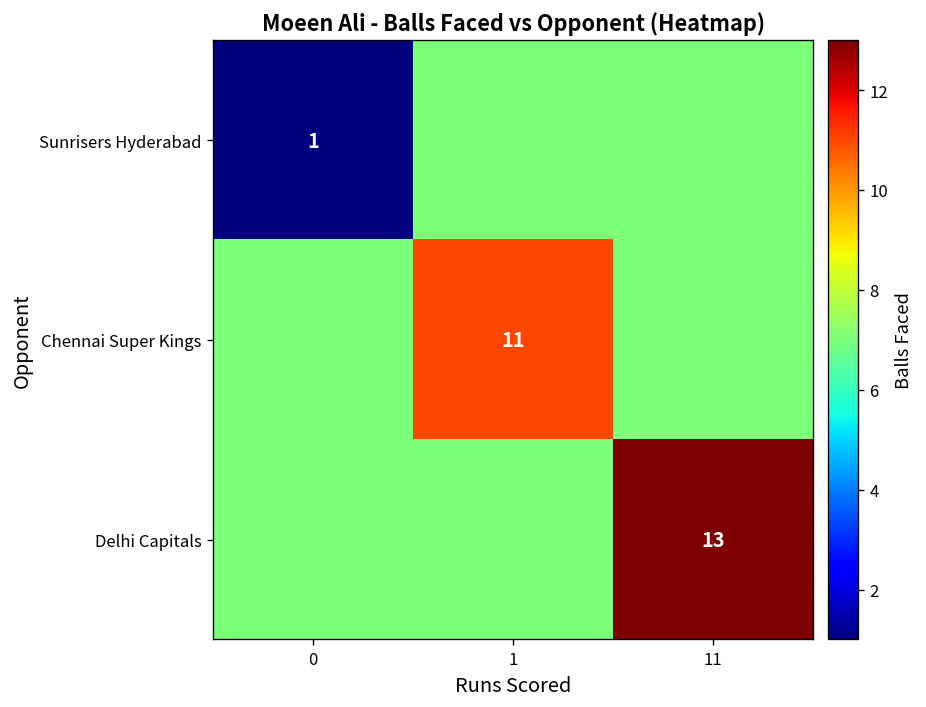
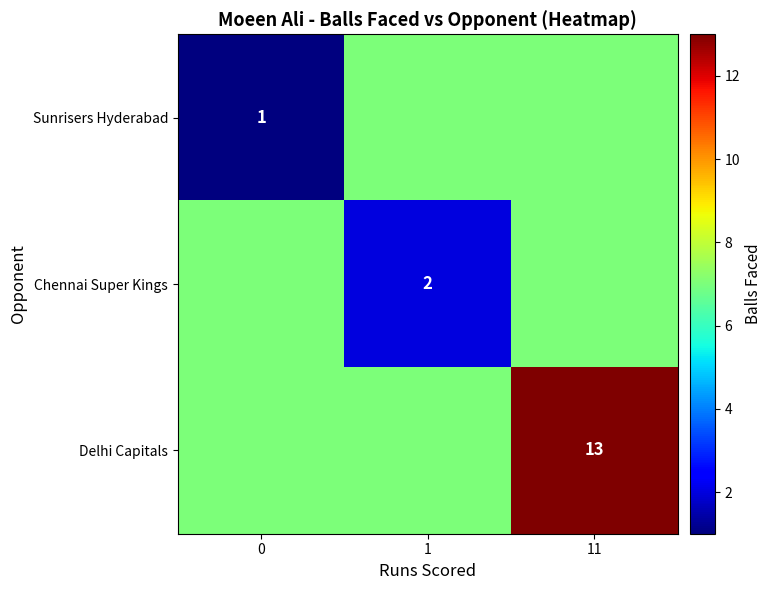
Chennai Super Kings, 1: 11 -> 2
